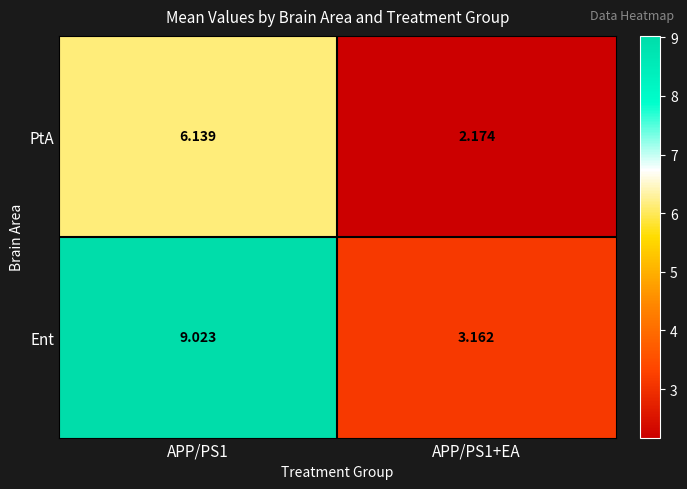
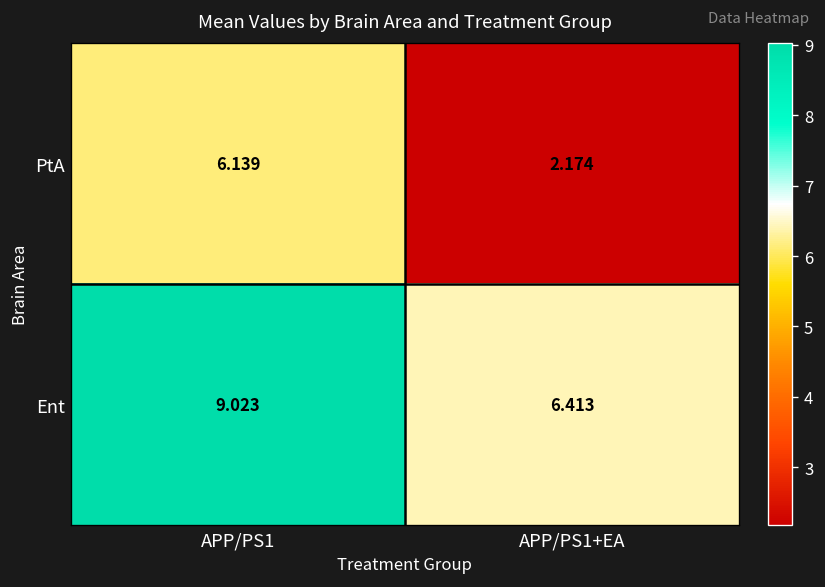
Ent, APP/PS1+EA: 3.162 -> 6.413
